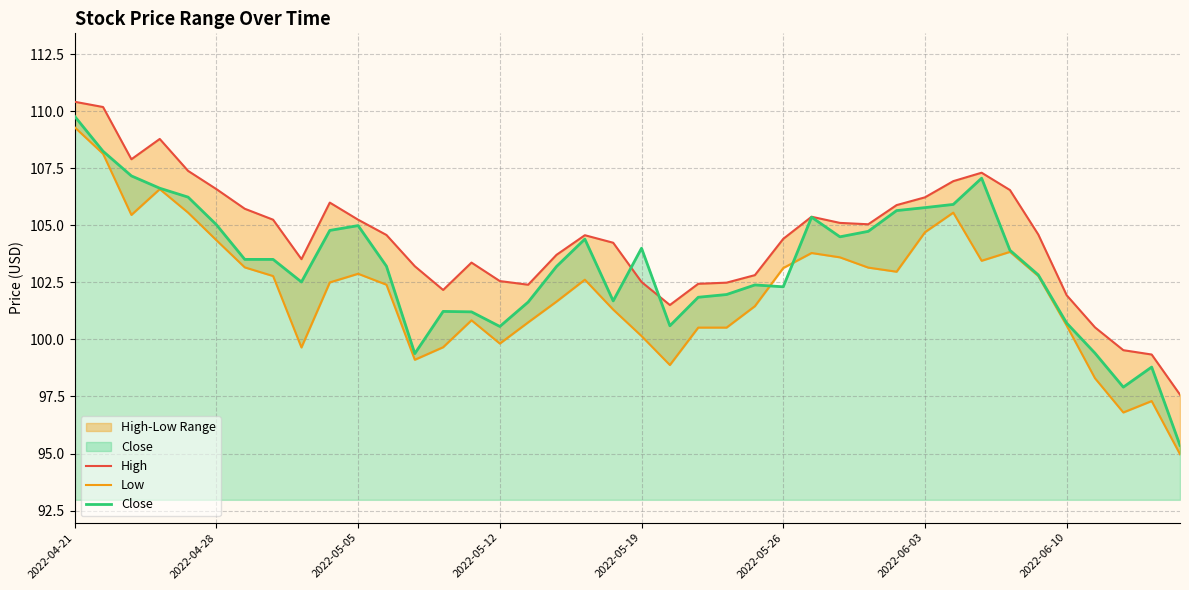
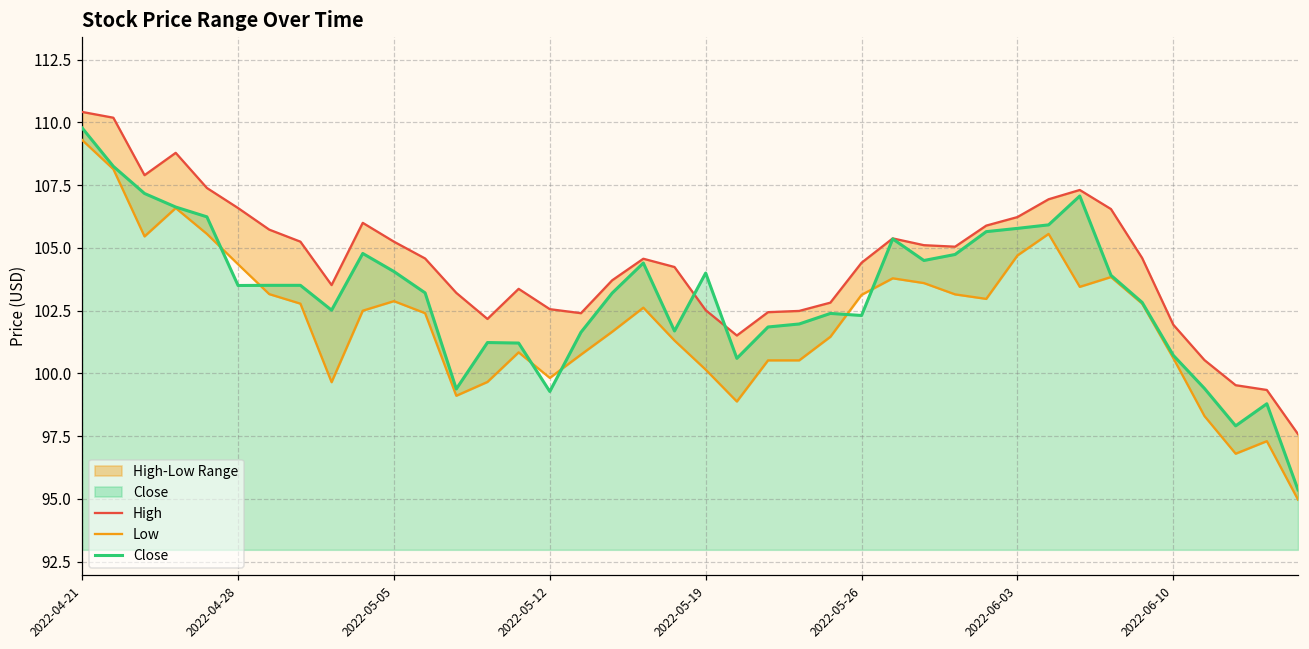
Close, 2022-04-28: 105.0 -> 103.5
Close, 2022-05-05: 105.0 -> 104.1
Close, 2022-05-12: 100.6 -> 99.3
